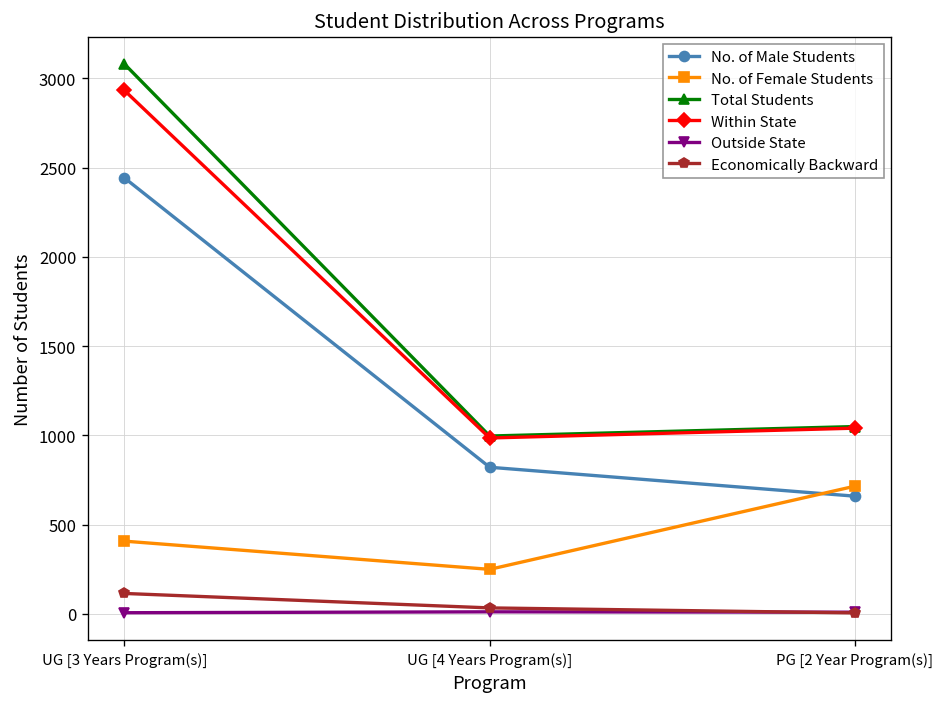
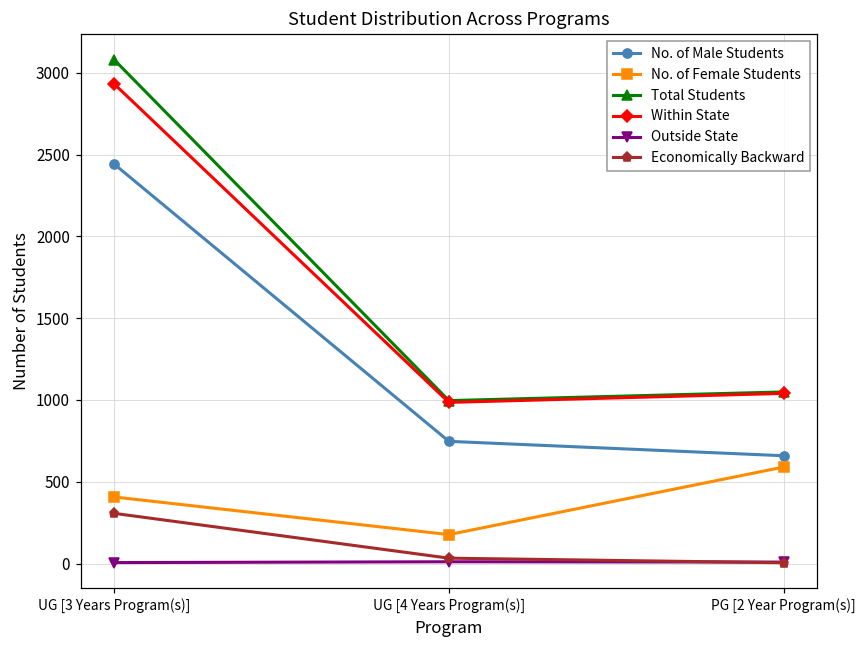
Economically Backward, UG [3 Years Program(s)]: 110 -> 310
No. of Male Students, UG [4 Years Program(s)]: 820 -> 750
No. of Female Students, UG [4 Years Program(s)]: 250 -> 180
No. of Female Students, PG [2 Year Program(s)]: 720 -> 590
